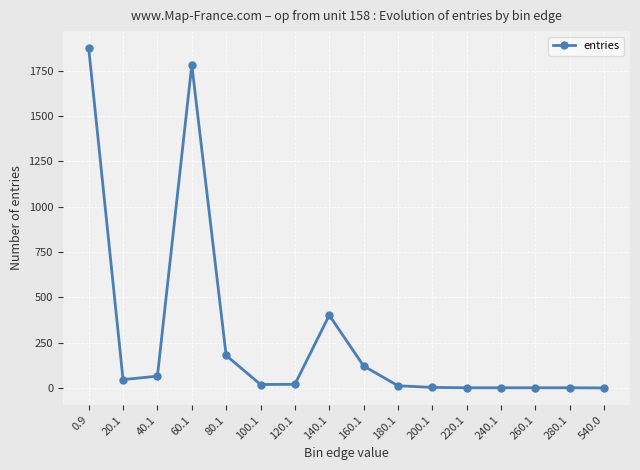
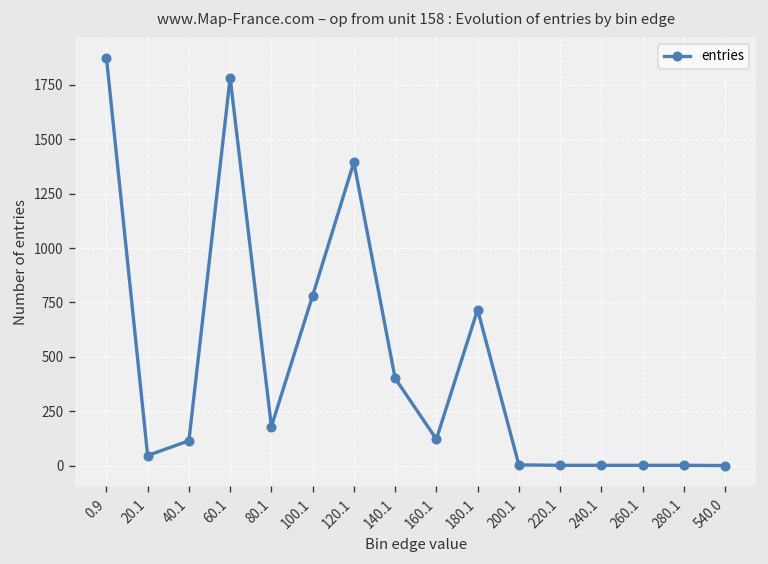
40.1: 70 -> 120
100.1: 20 -> 780
120.1: 20 -> 1390
180.1: 10 -> 720
